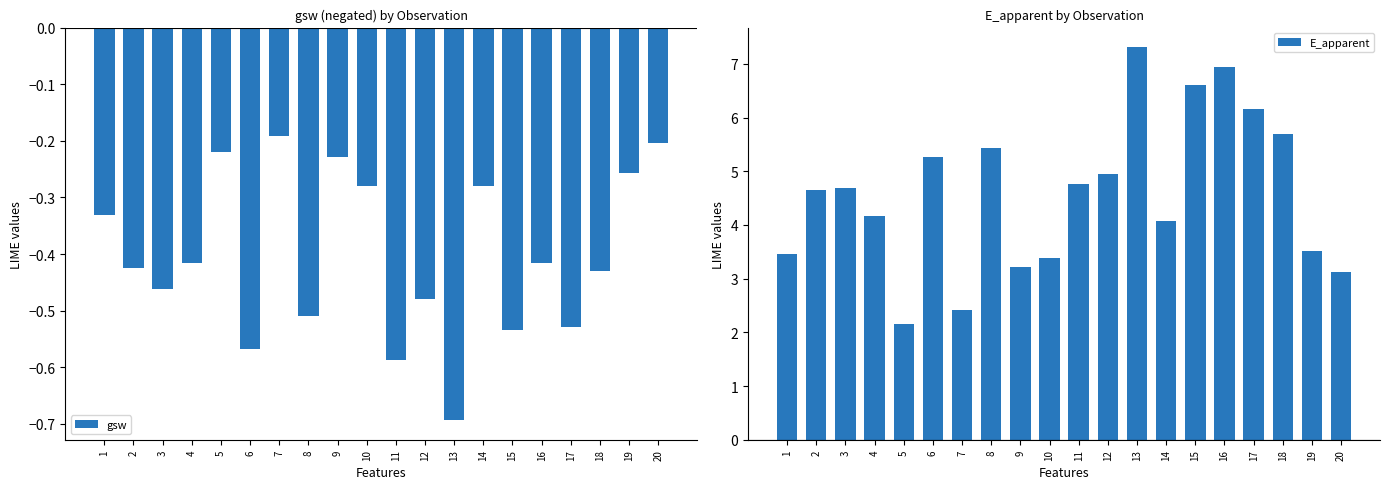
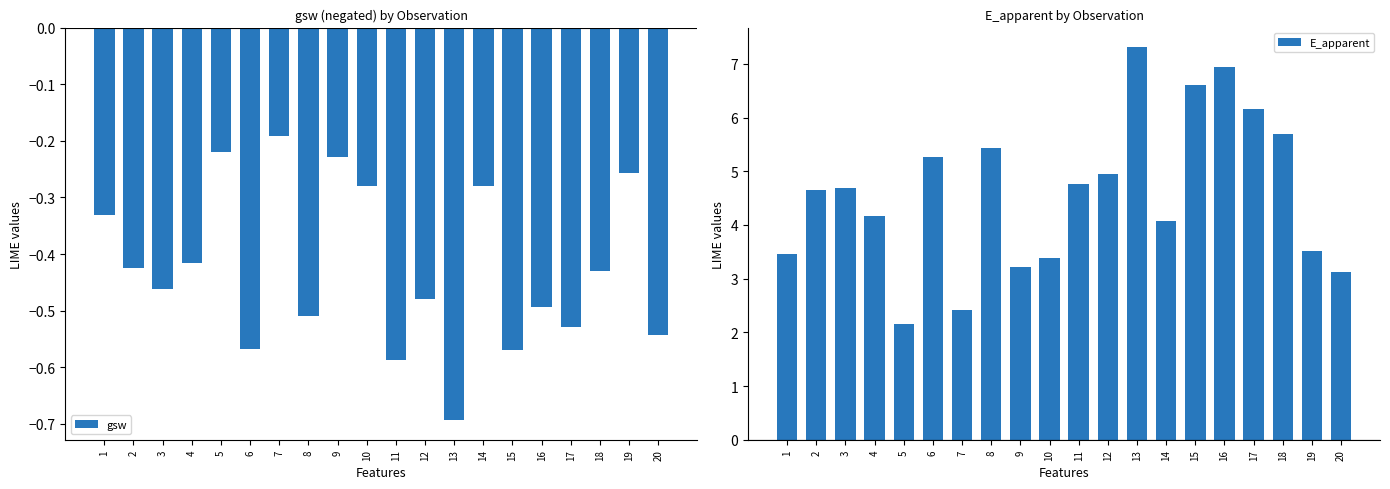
gsw (negated) by Observation, 15: -0.53 -> -0.57
gsw (negated) by Observation, 16: -0.42 -> -0.49
gsw (negated) by Observation, 20: -0.20 -> -0.54
